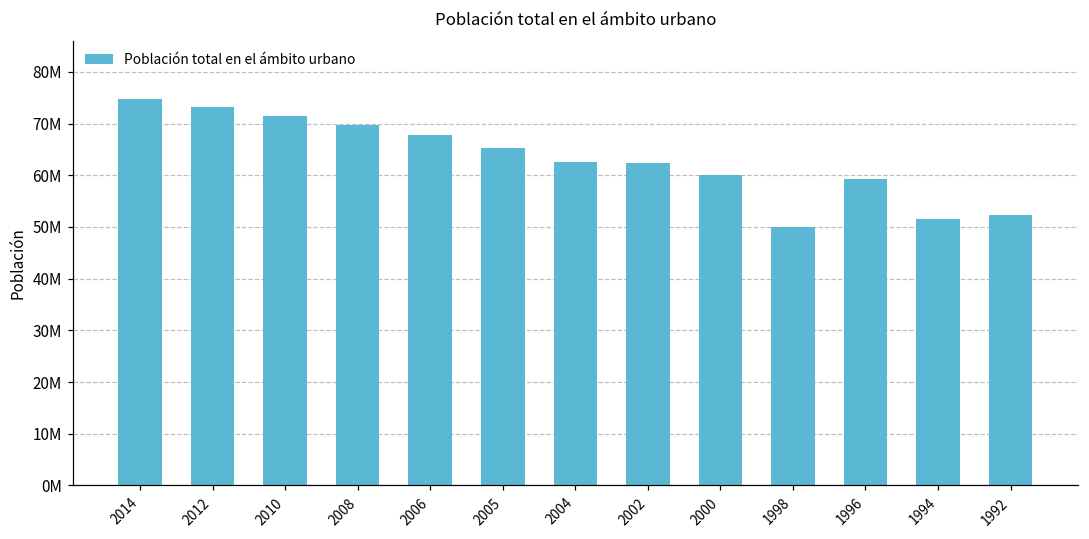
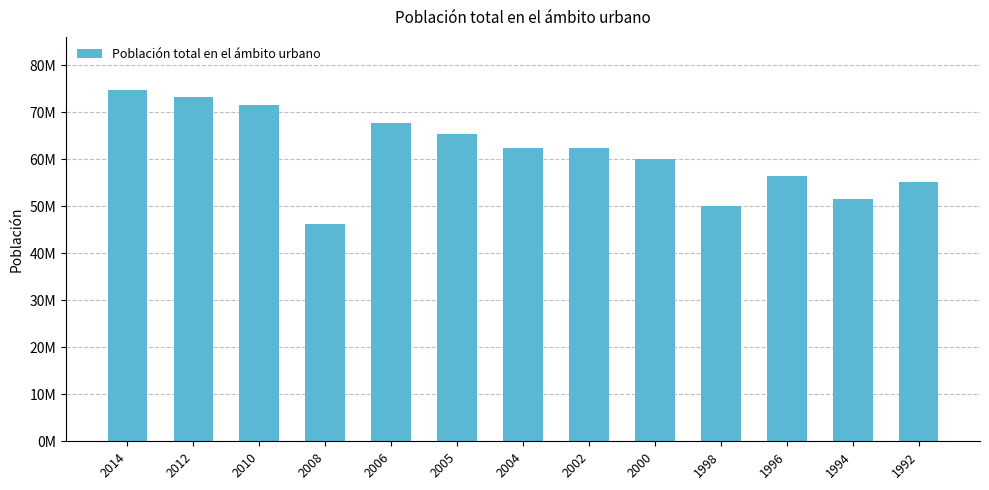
2008: 70000000 -> 46000000
1996: 59000000 -> 56000000
1992: 52000000 -> 55000000
